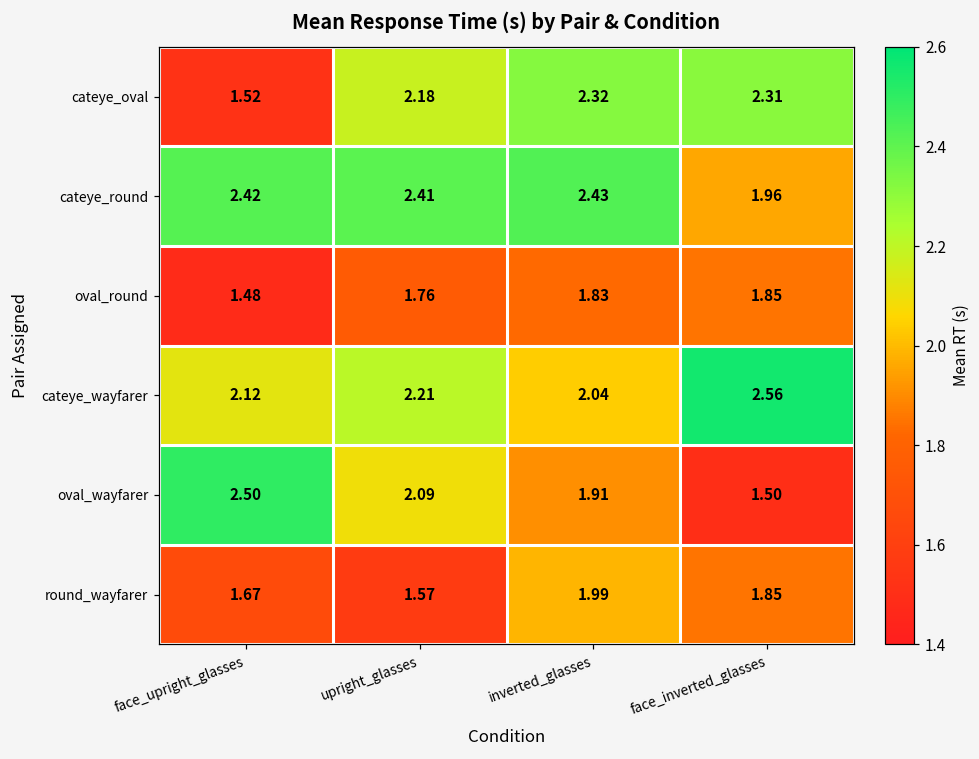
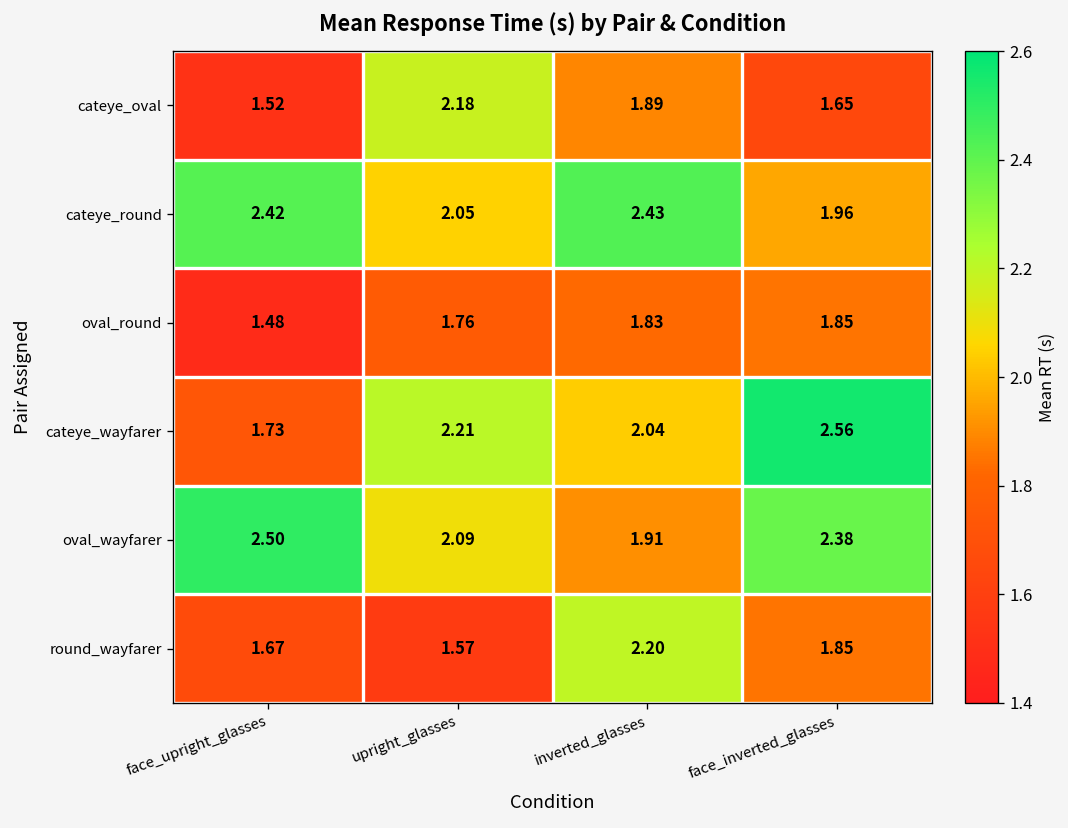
cateye_oval, inverted_glasses: 2.32 -> 1.89
cateye_oval, face_inverted_glasses: 2.31 -> 1.65
cateye_round, upright_glasses: 2.41 -> 2.05
cateye_wayfarer, face_upright_glasses: 2.12 -> 1.73
oval_wayfarer, face_inverted_glasses: 1.50 -> 2.38
round_wayfarer, inverted_glasses: 1.99 -> 2.20
